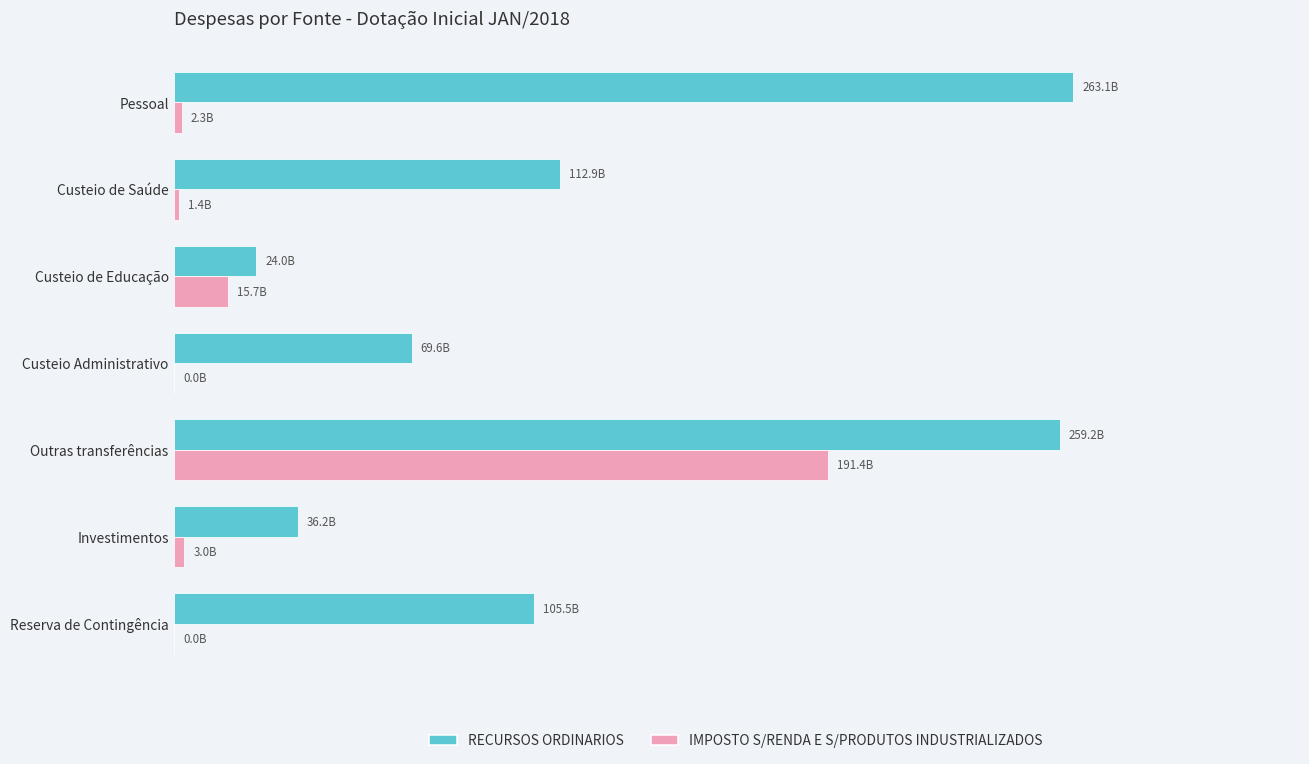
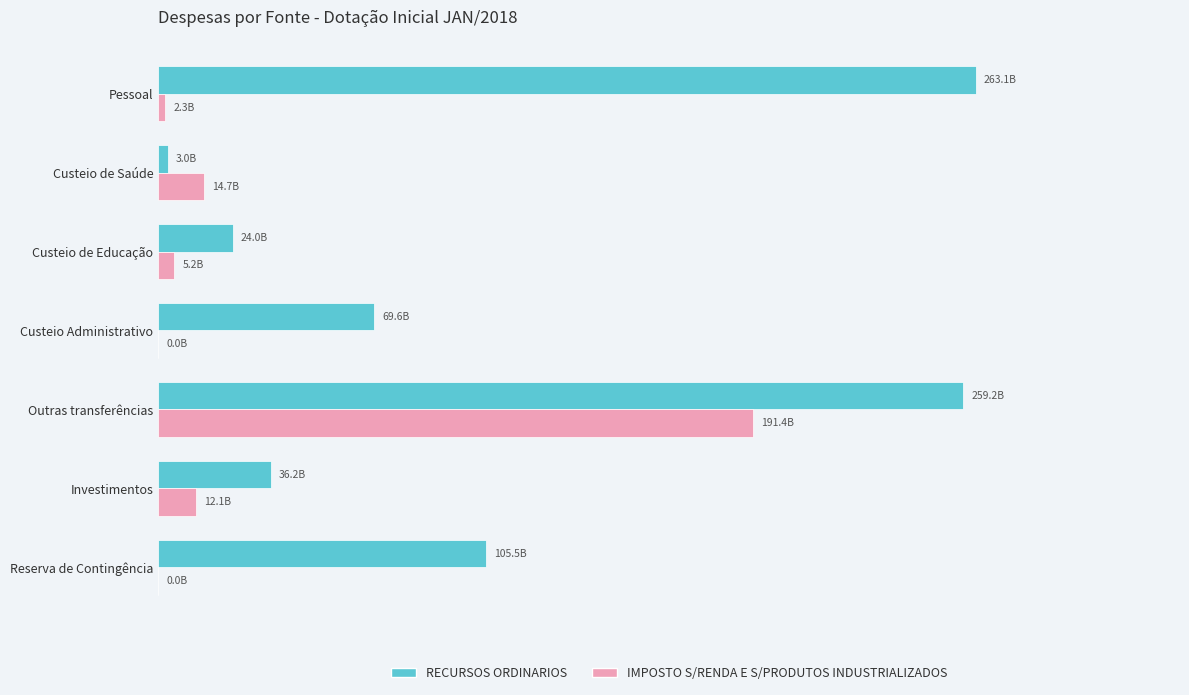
RECURSOS ORDINARIOS, Custeio de Saúde: 112.9B -> 3.0B
IMPOSTO S/RENDA E S/PRODUTOS INDUSTRIALIZADOS, Custeio de Saúde: 1.4B -> 14.7B
IMPOSTO S/RENDA E S/PRODUTOS INDUSTRIALIZADOS, Custeio de Educação: 15.7B -> 5.2B
IMPOSTO S/RENDA E S/PRODUTOS INDUSTRIALIZADOS, Investimentos: 3.0B -> 12.1B
